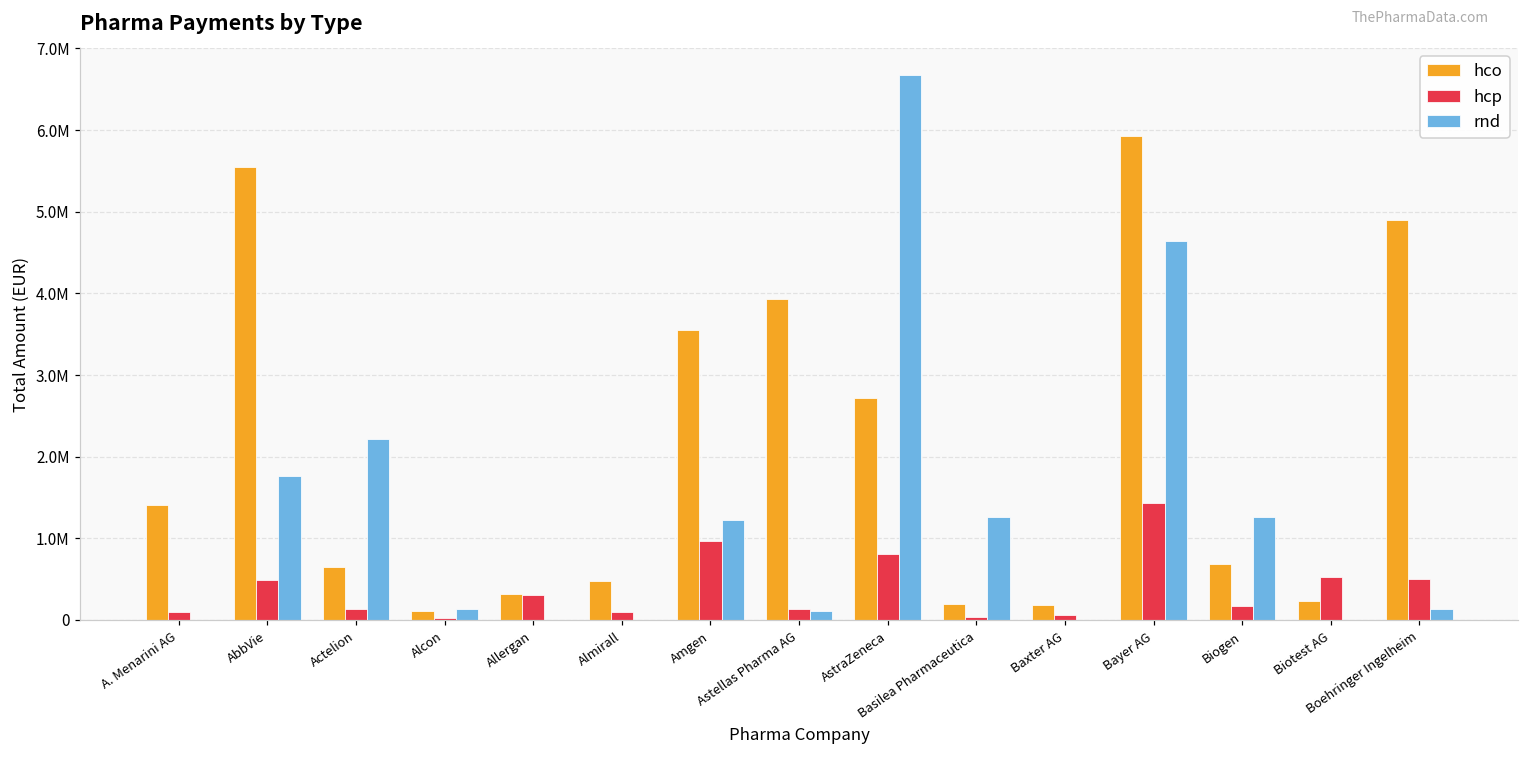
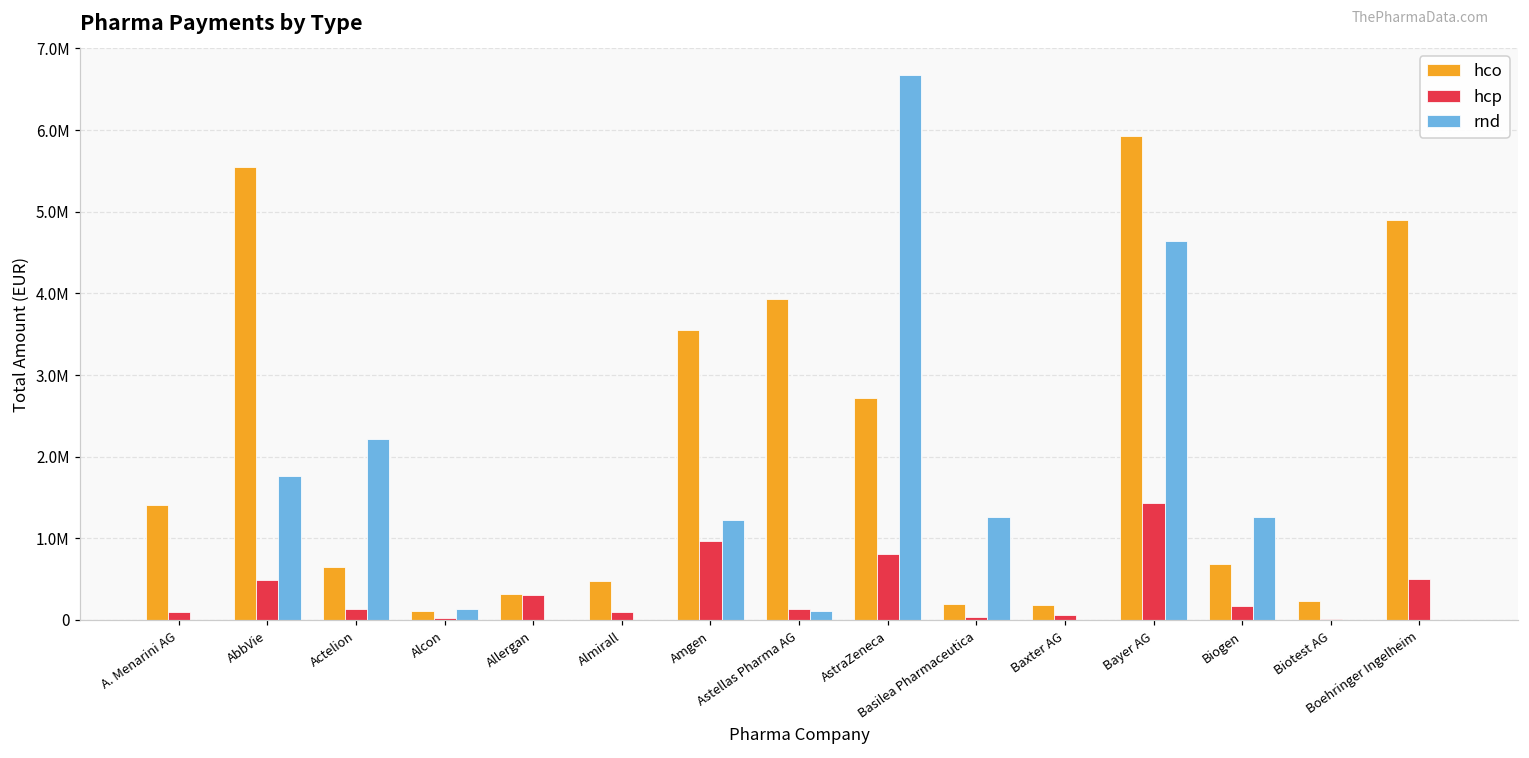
hcp, Biotest AG: 500000 -> 0
rnd, Boehringer Ingelheim: 100000 -> 0
